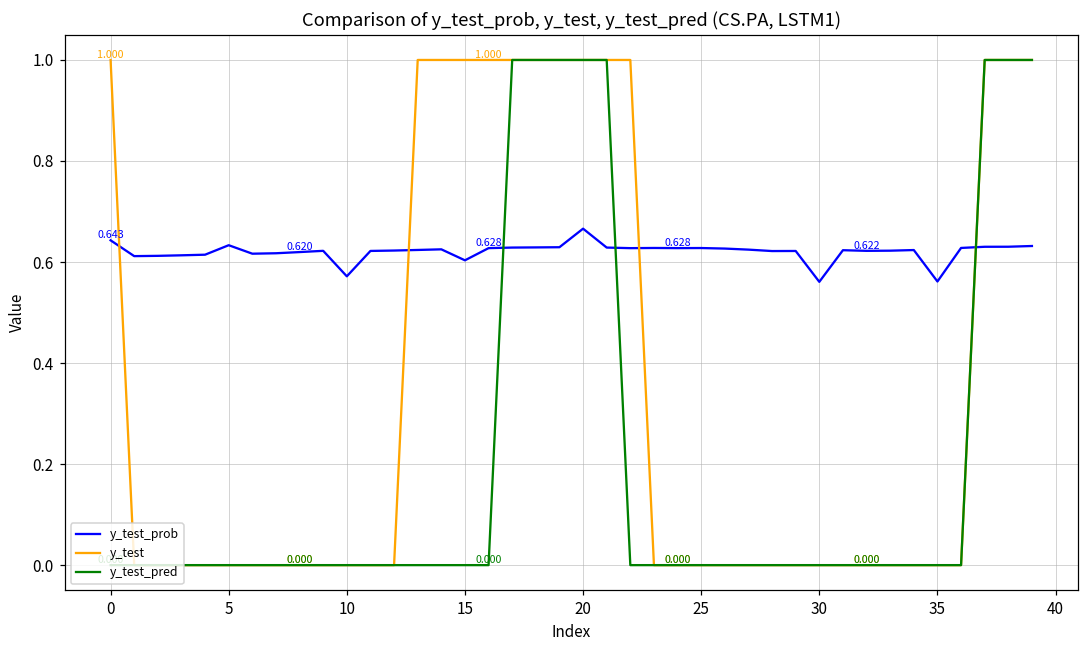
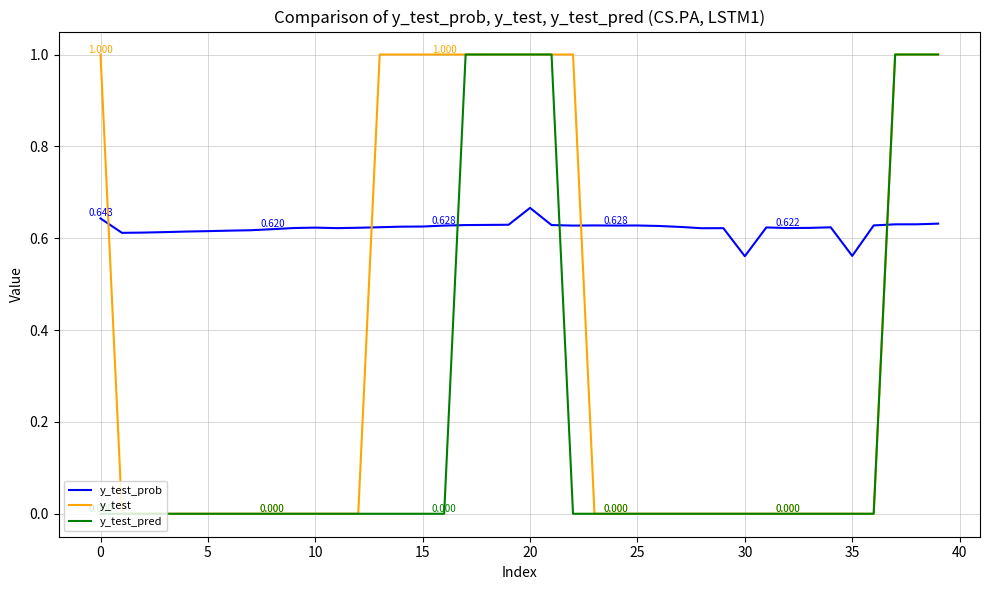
y_test_prob, 5: 0.63 -> 0.62
y_test_prob, 10: 0.57 -> 0.62
y_test_prob, 15: 0.60 -> 0.63
